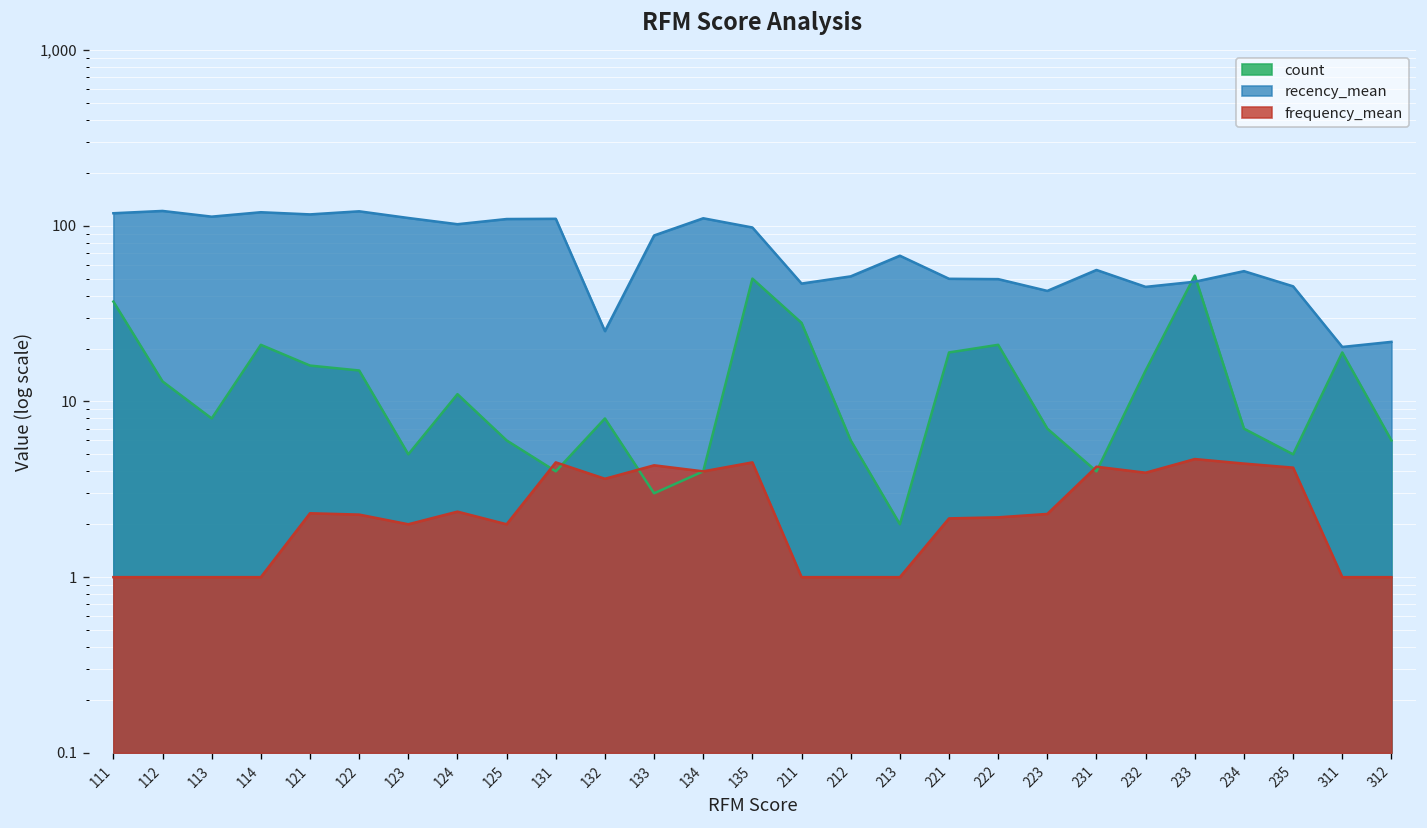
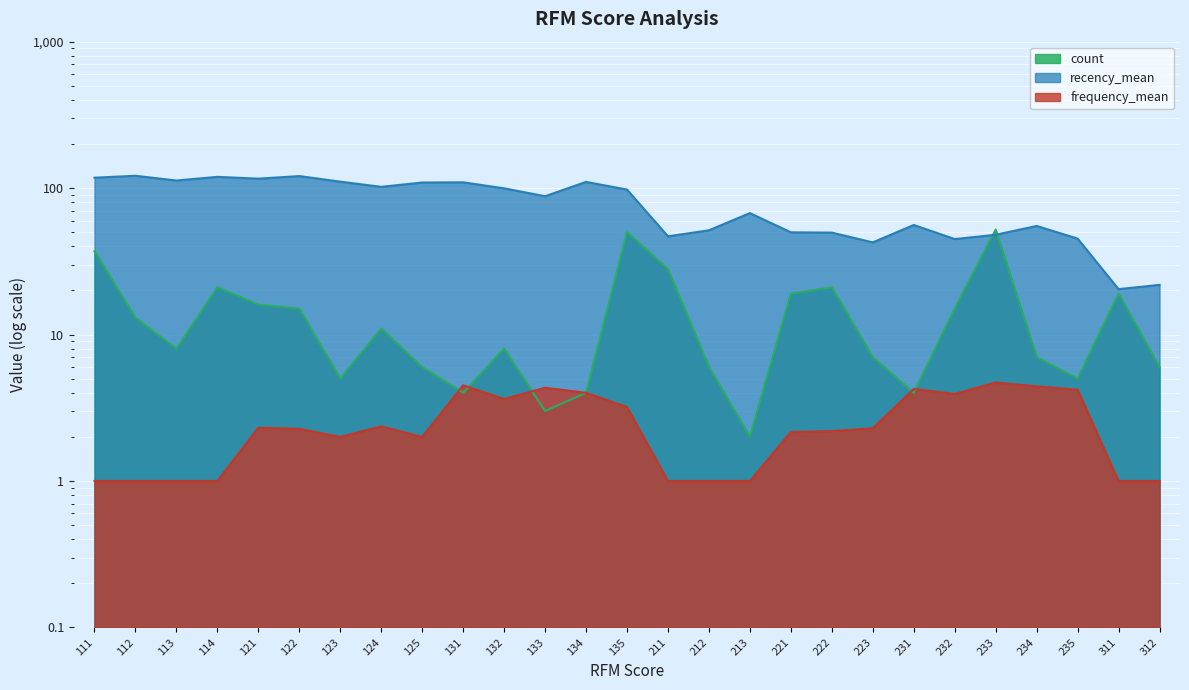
recency_mean, 132: 25 -> 100
frequency_mean, 135: 4.5 -> 3.2
